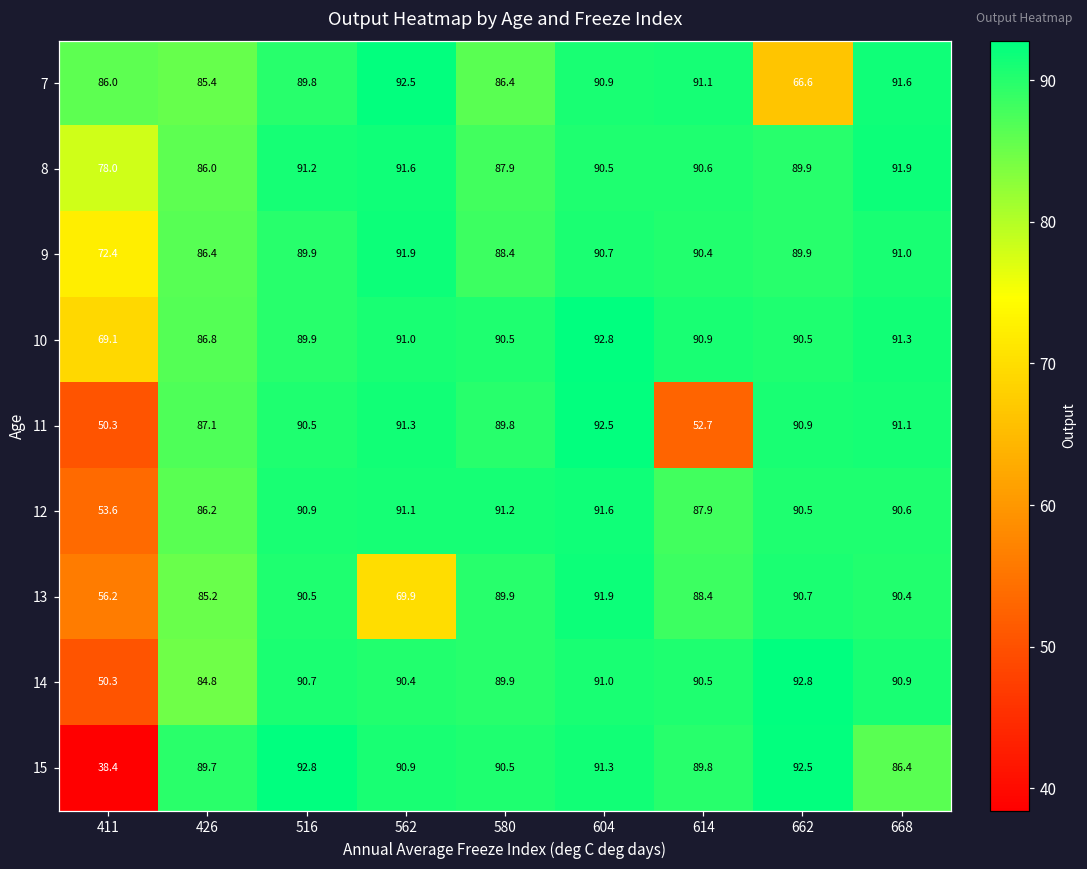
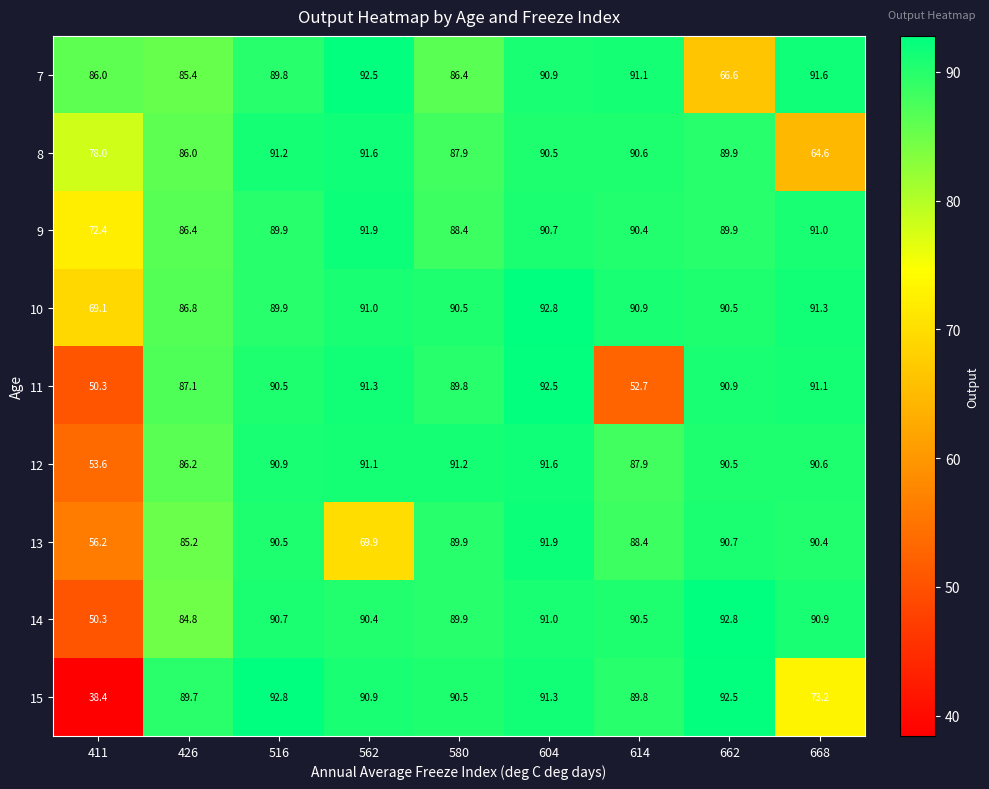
8, 668: 91.9 -> 64.6
15, 668: 86.4 -> 73.2
